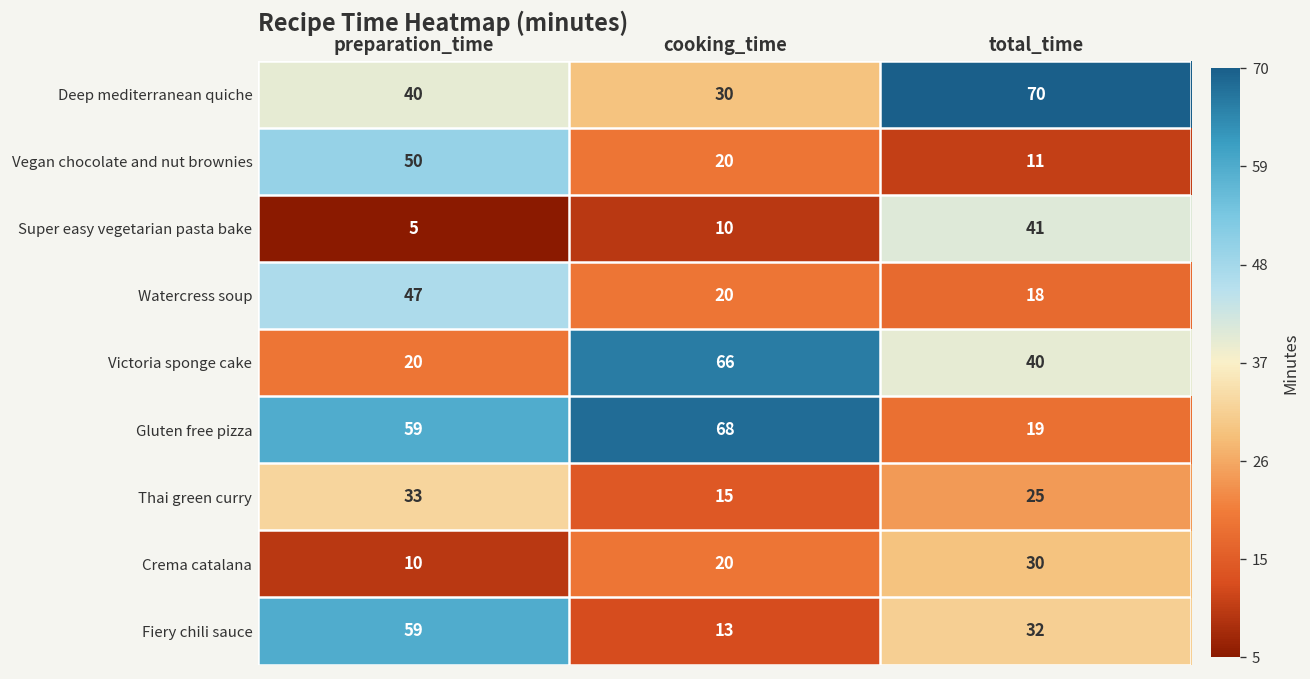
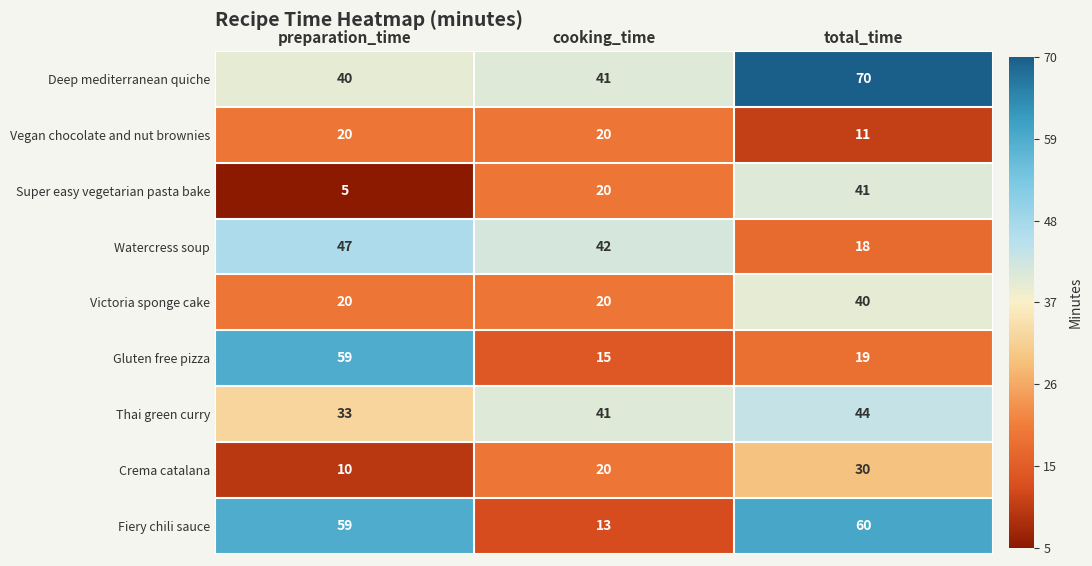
Deep mediterranean quiche, cooking_time: 30 -> 41
Vegan chocolate and nut brownies, preparation_time: 50 -> 20
Super easy vegetarian pasta bake, cooking_time: 10 -> 20
Watercress soup, cooking_time: 20 -> 42
Victoria sponge cake, cooking_time: 66 -> 20
Gluten free pizza, cooking_time: 68 -> 15
Thai green curry, cooking_time: 15 -> 41
Thai green curry, total_time: 25 -> 44
Fiery chili sauce, total_time: 32 -> 60
